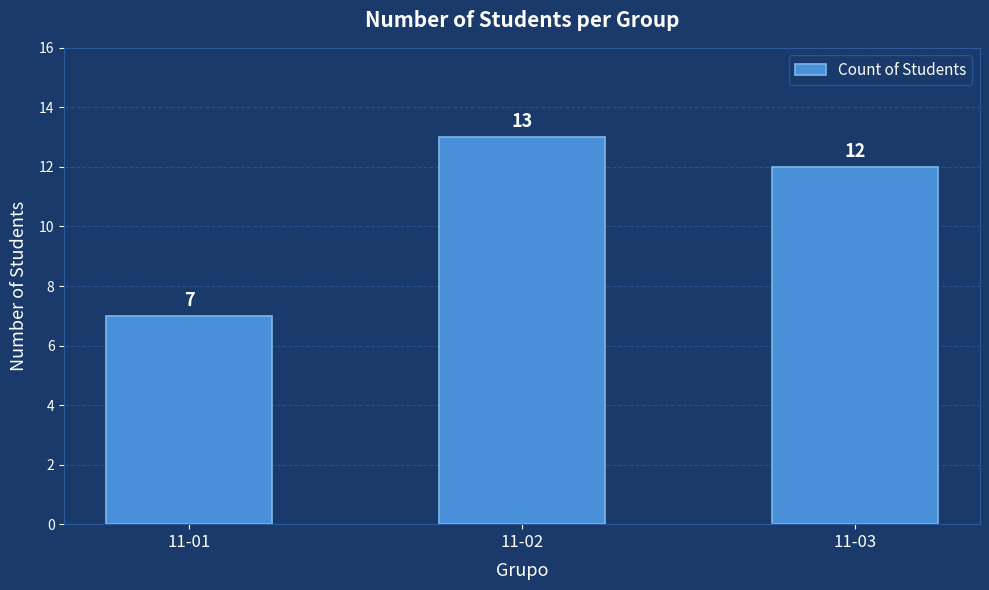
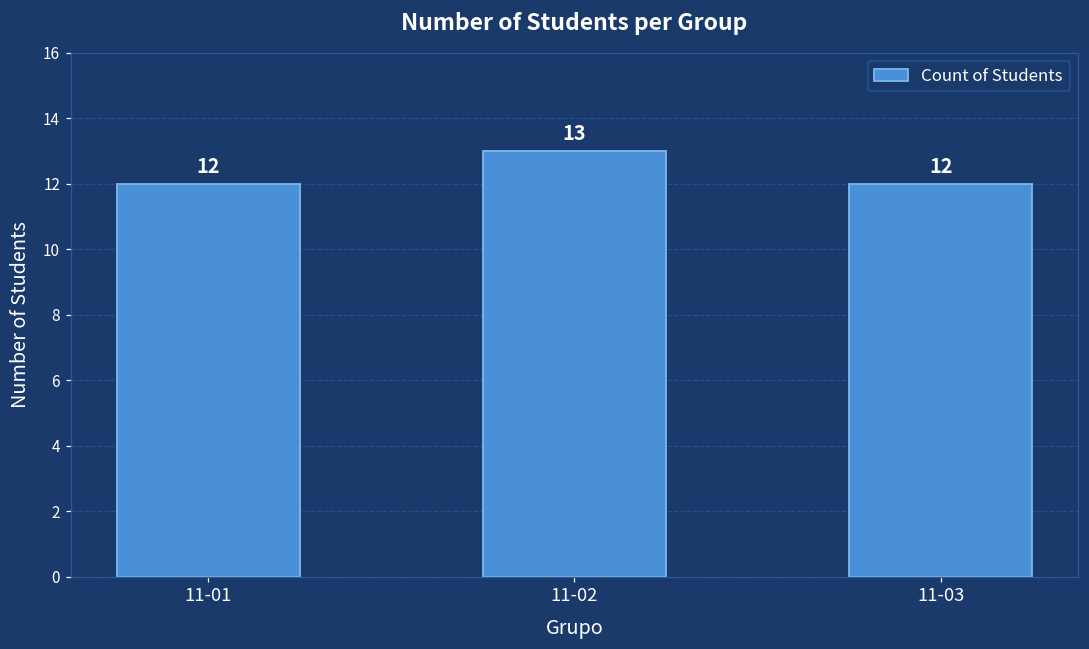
11-01: 7 -> 12
